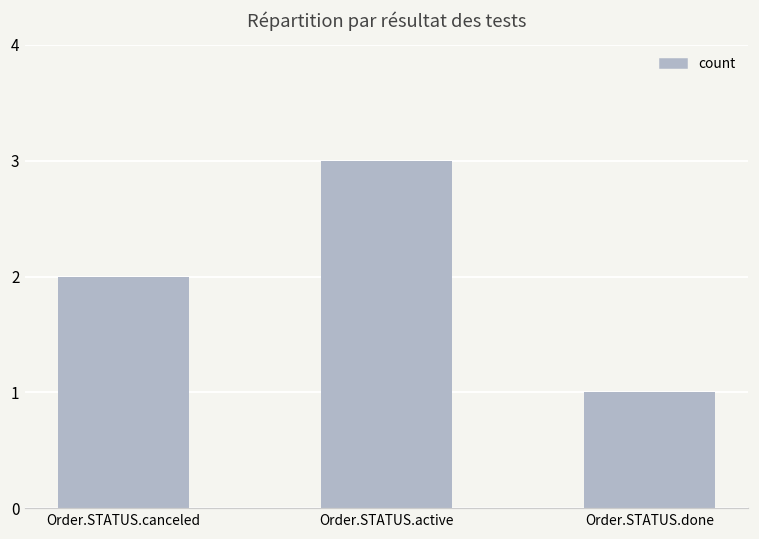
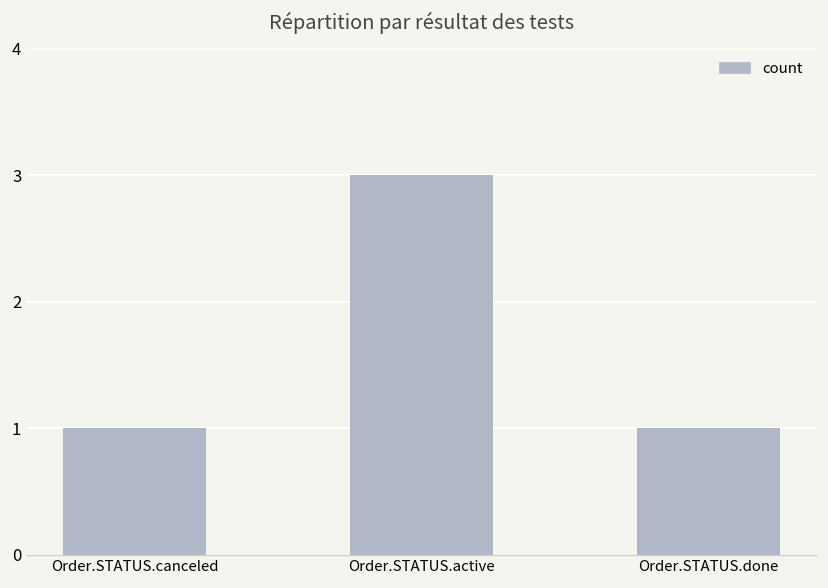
Order.STATUS.canceled: 2 -> 1
